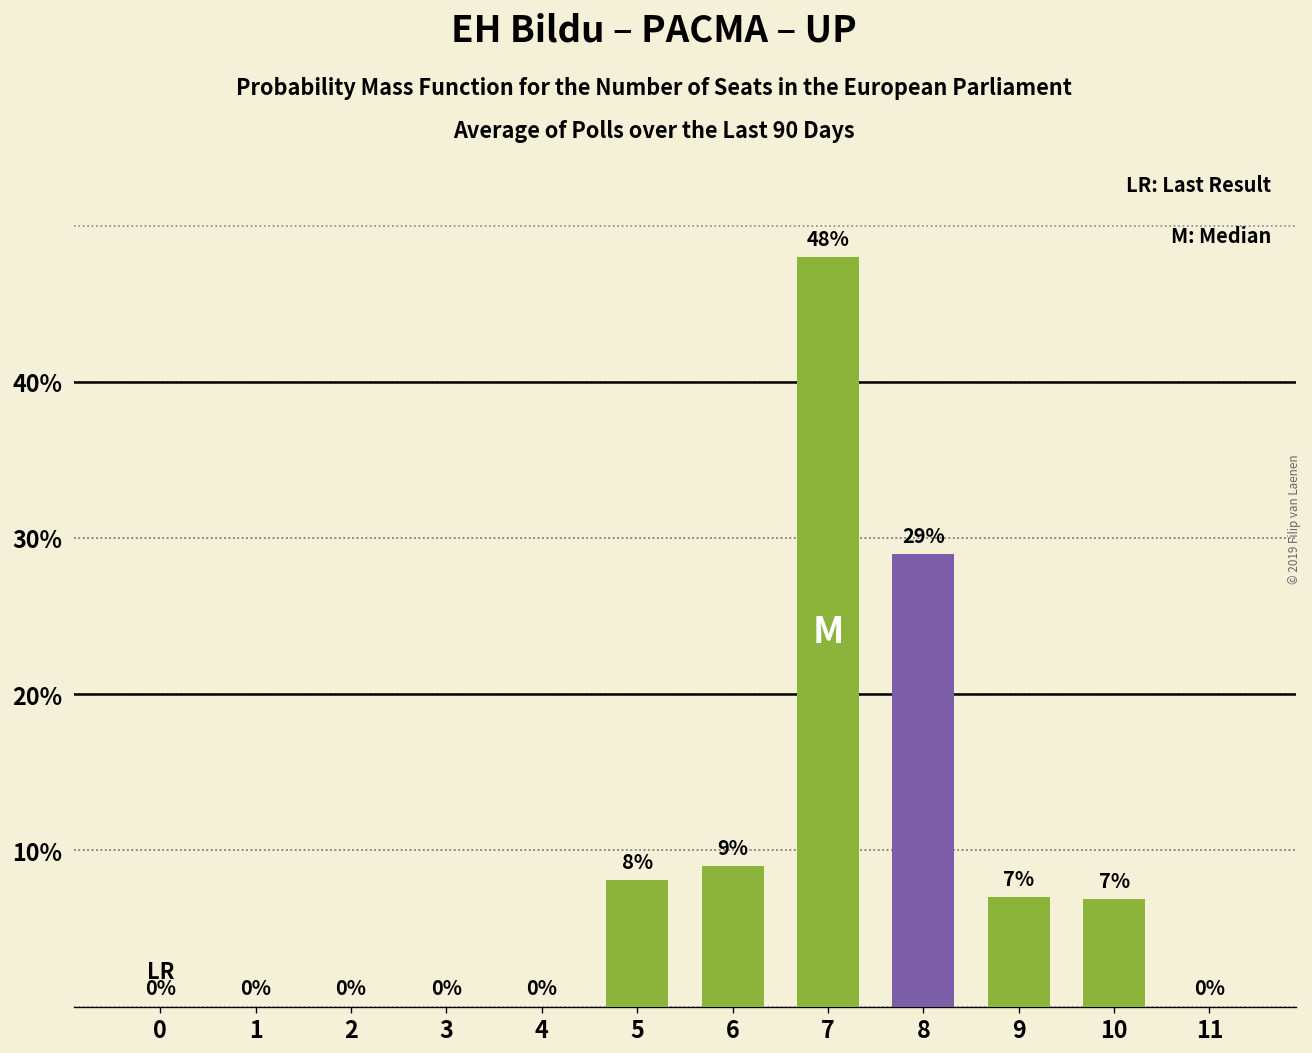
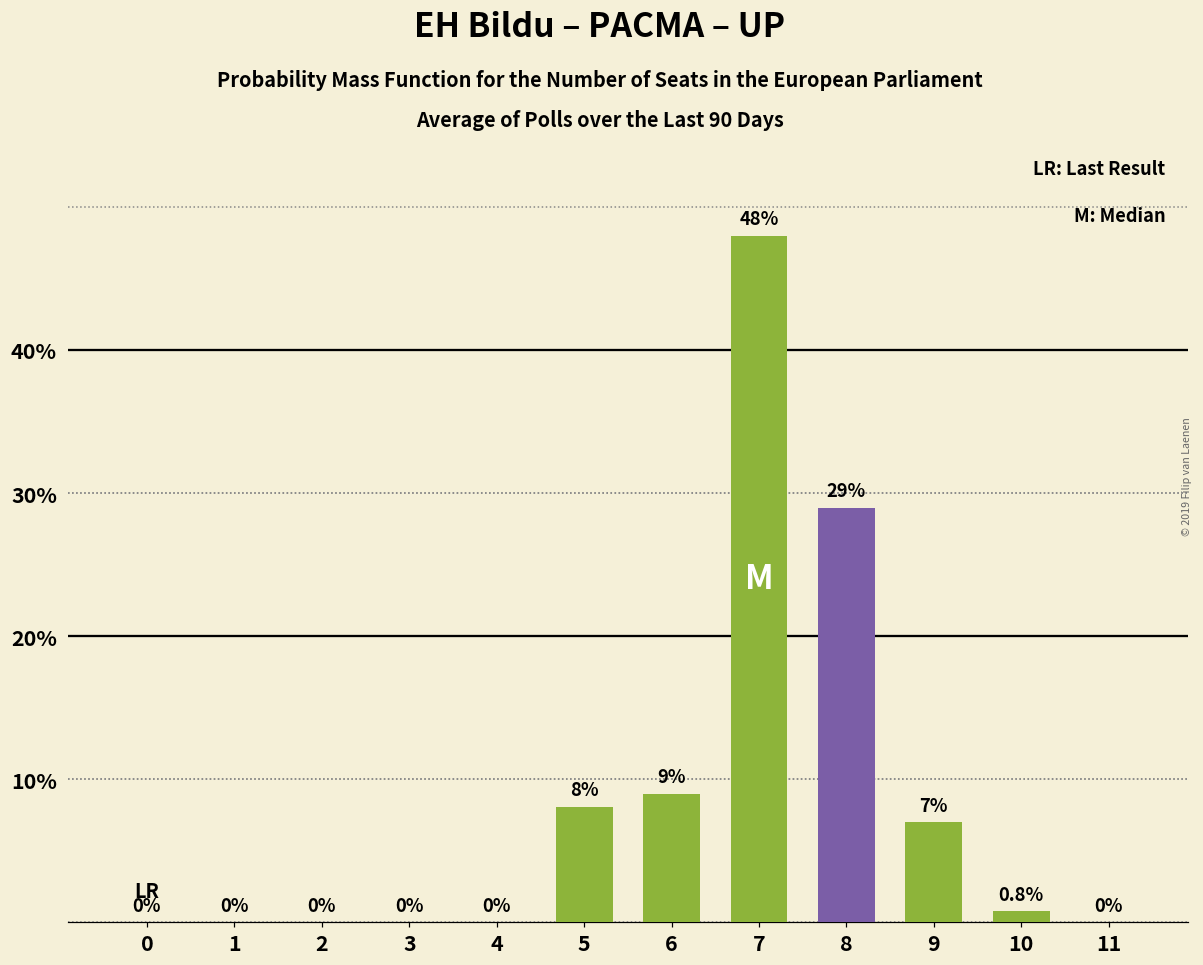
10: 7% -> 0.8%
